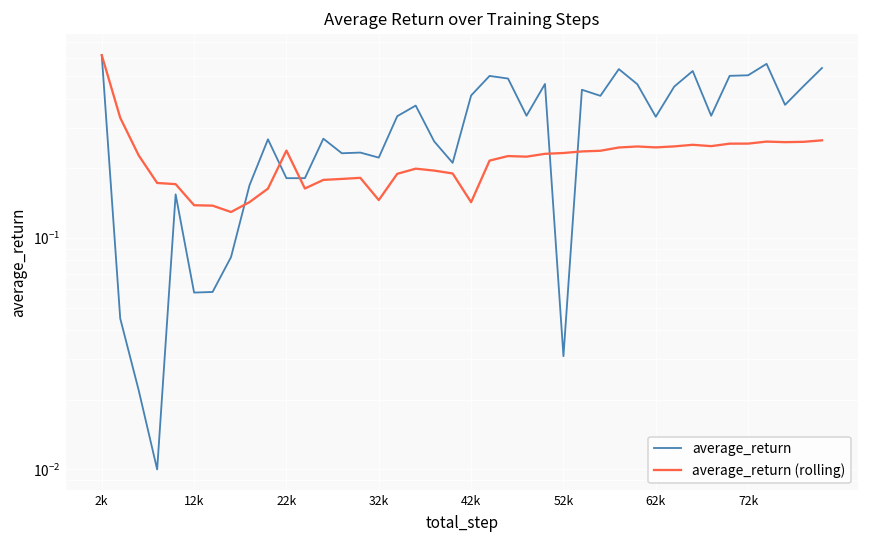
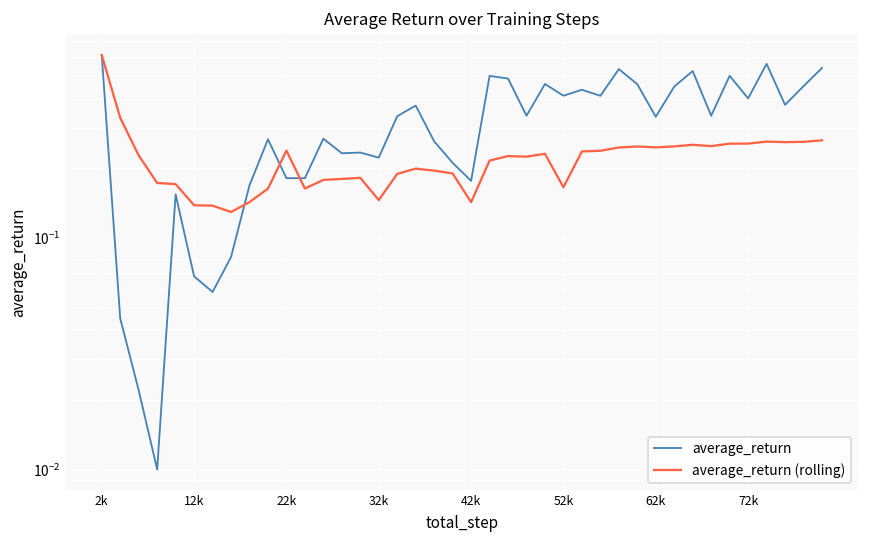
average_return, 12k: 0.058 -> 0.068
average_return, 42k: 0.41 -> 0.18
average_return, 52k: 0.031 -> 0.41
average_return (rolling), 52k: 0.23 -> 0.17
average_return, 72k: 0.50 -> 0.40
